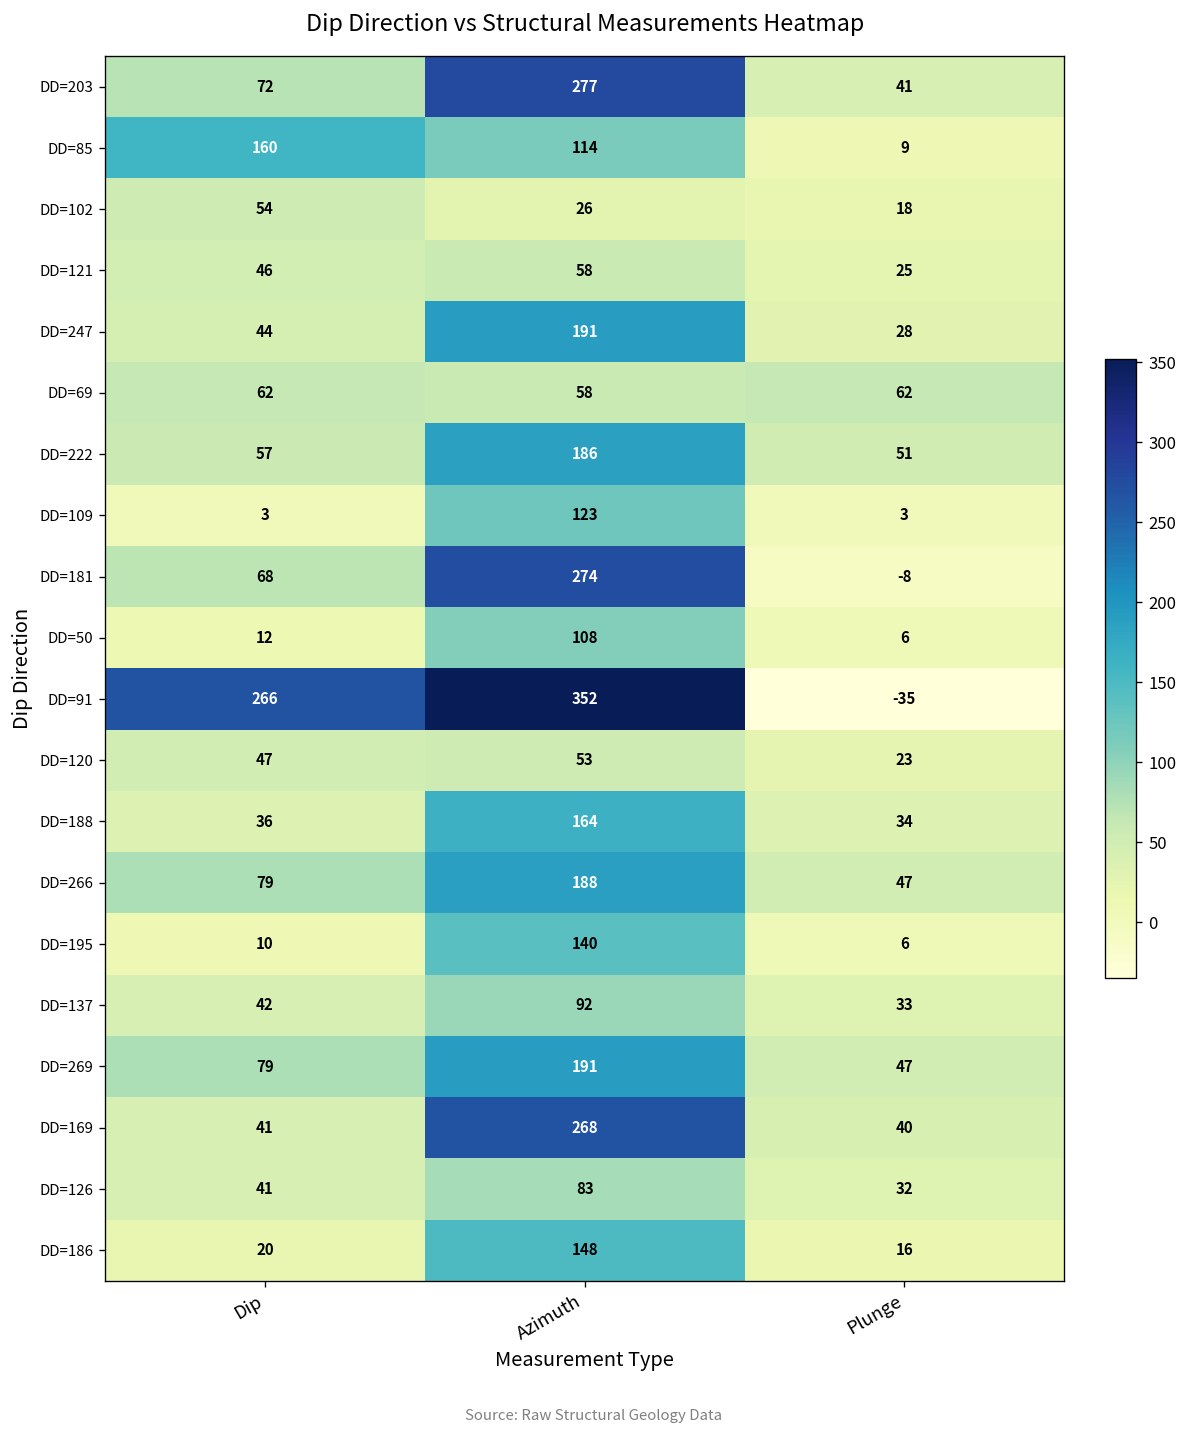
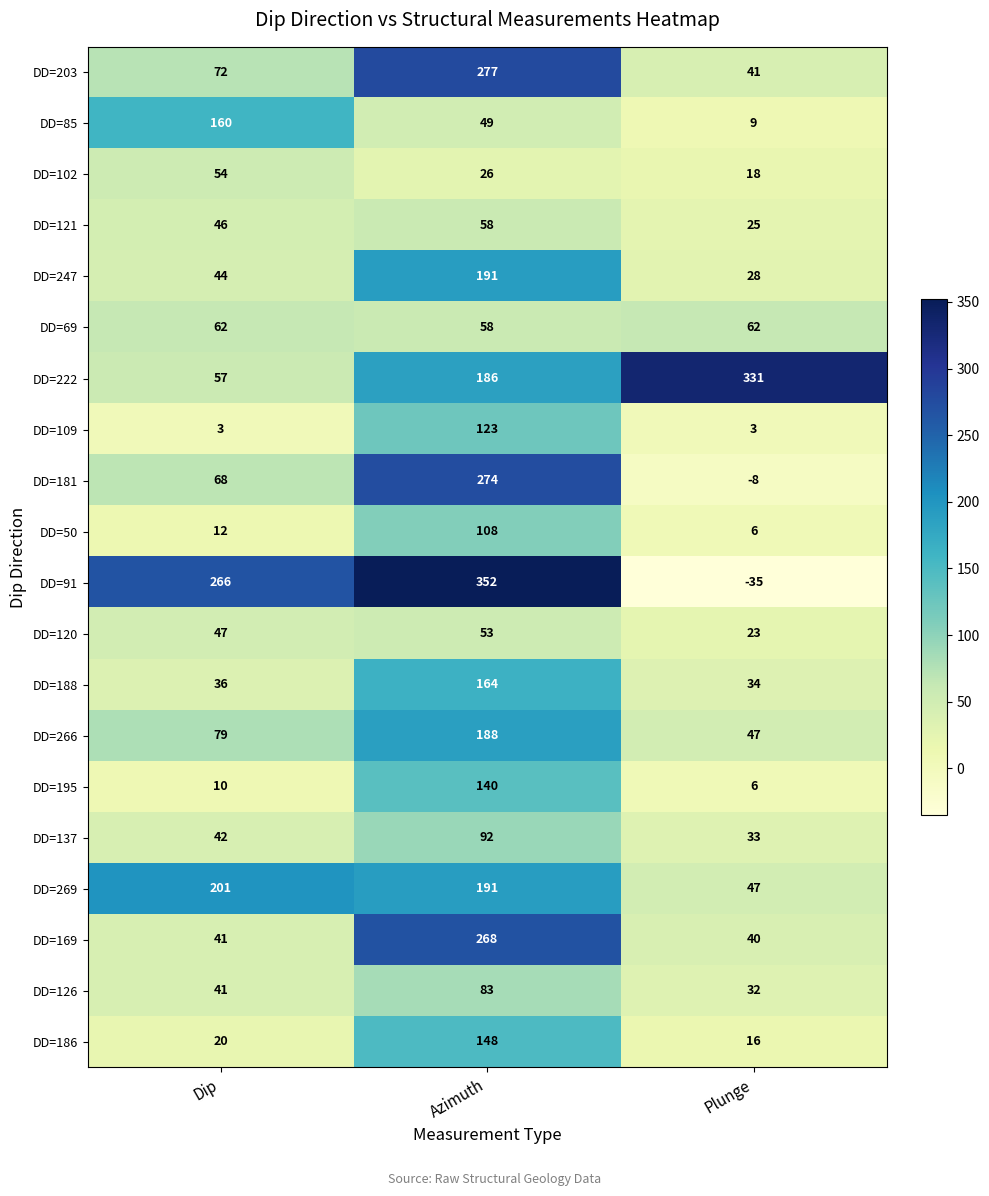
DD=85, Azimuth: 114 -> 49
DD=222, Plunge: 51 -> 331
DD=269, Dip: 79 -> 201
